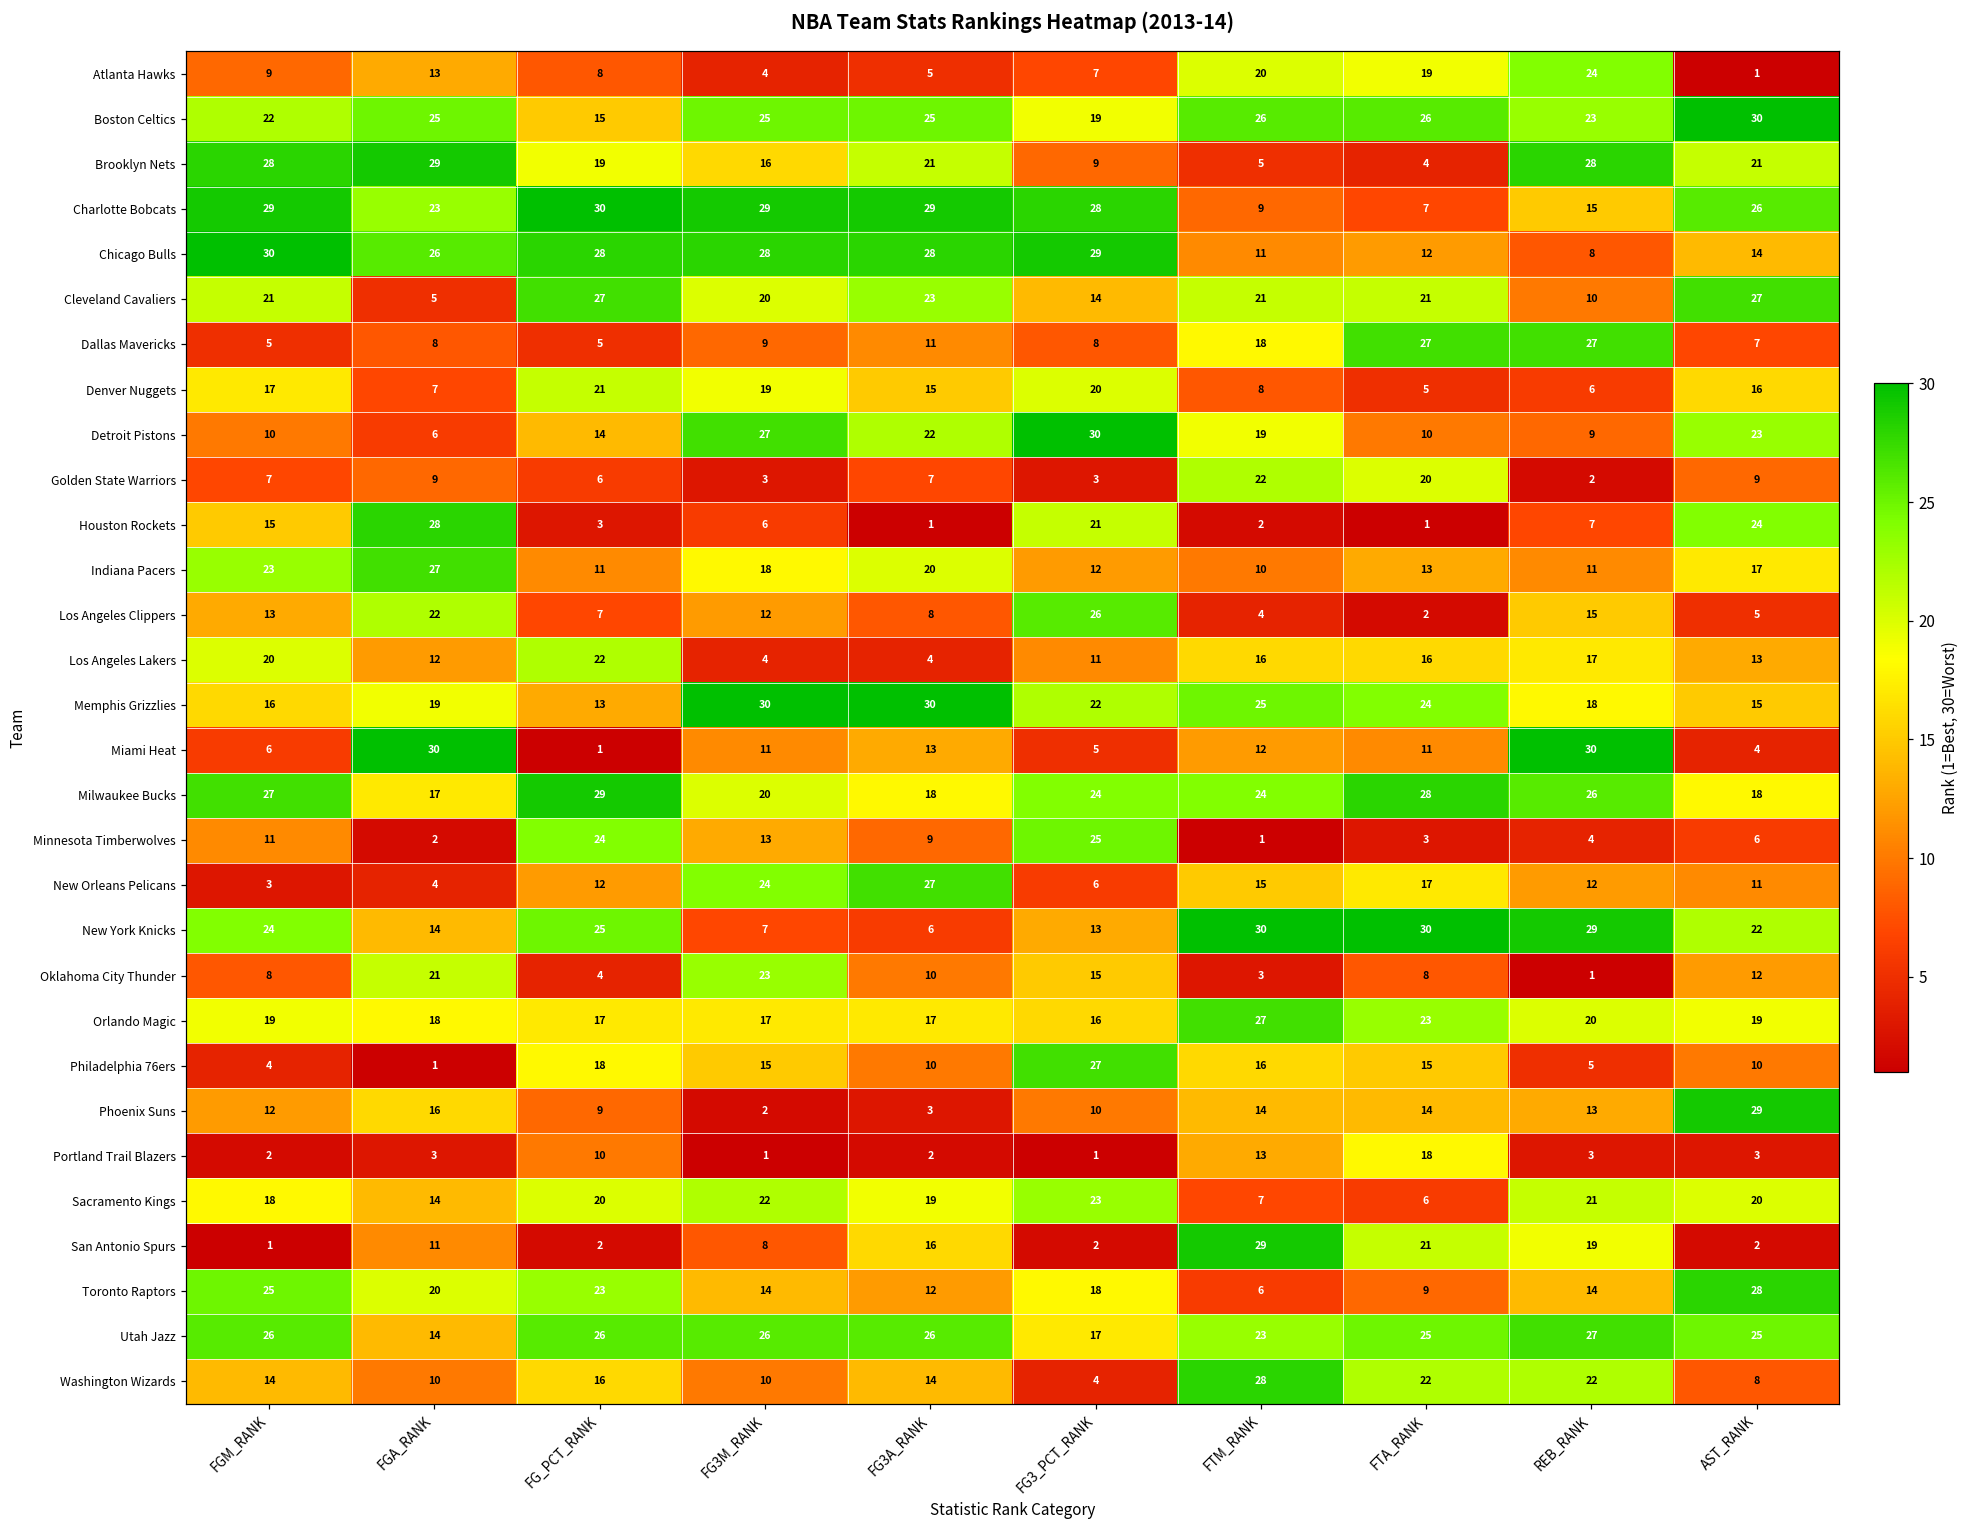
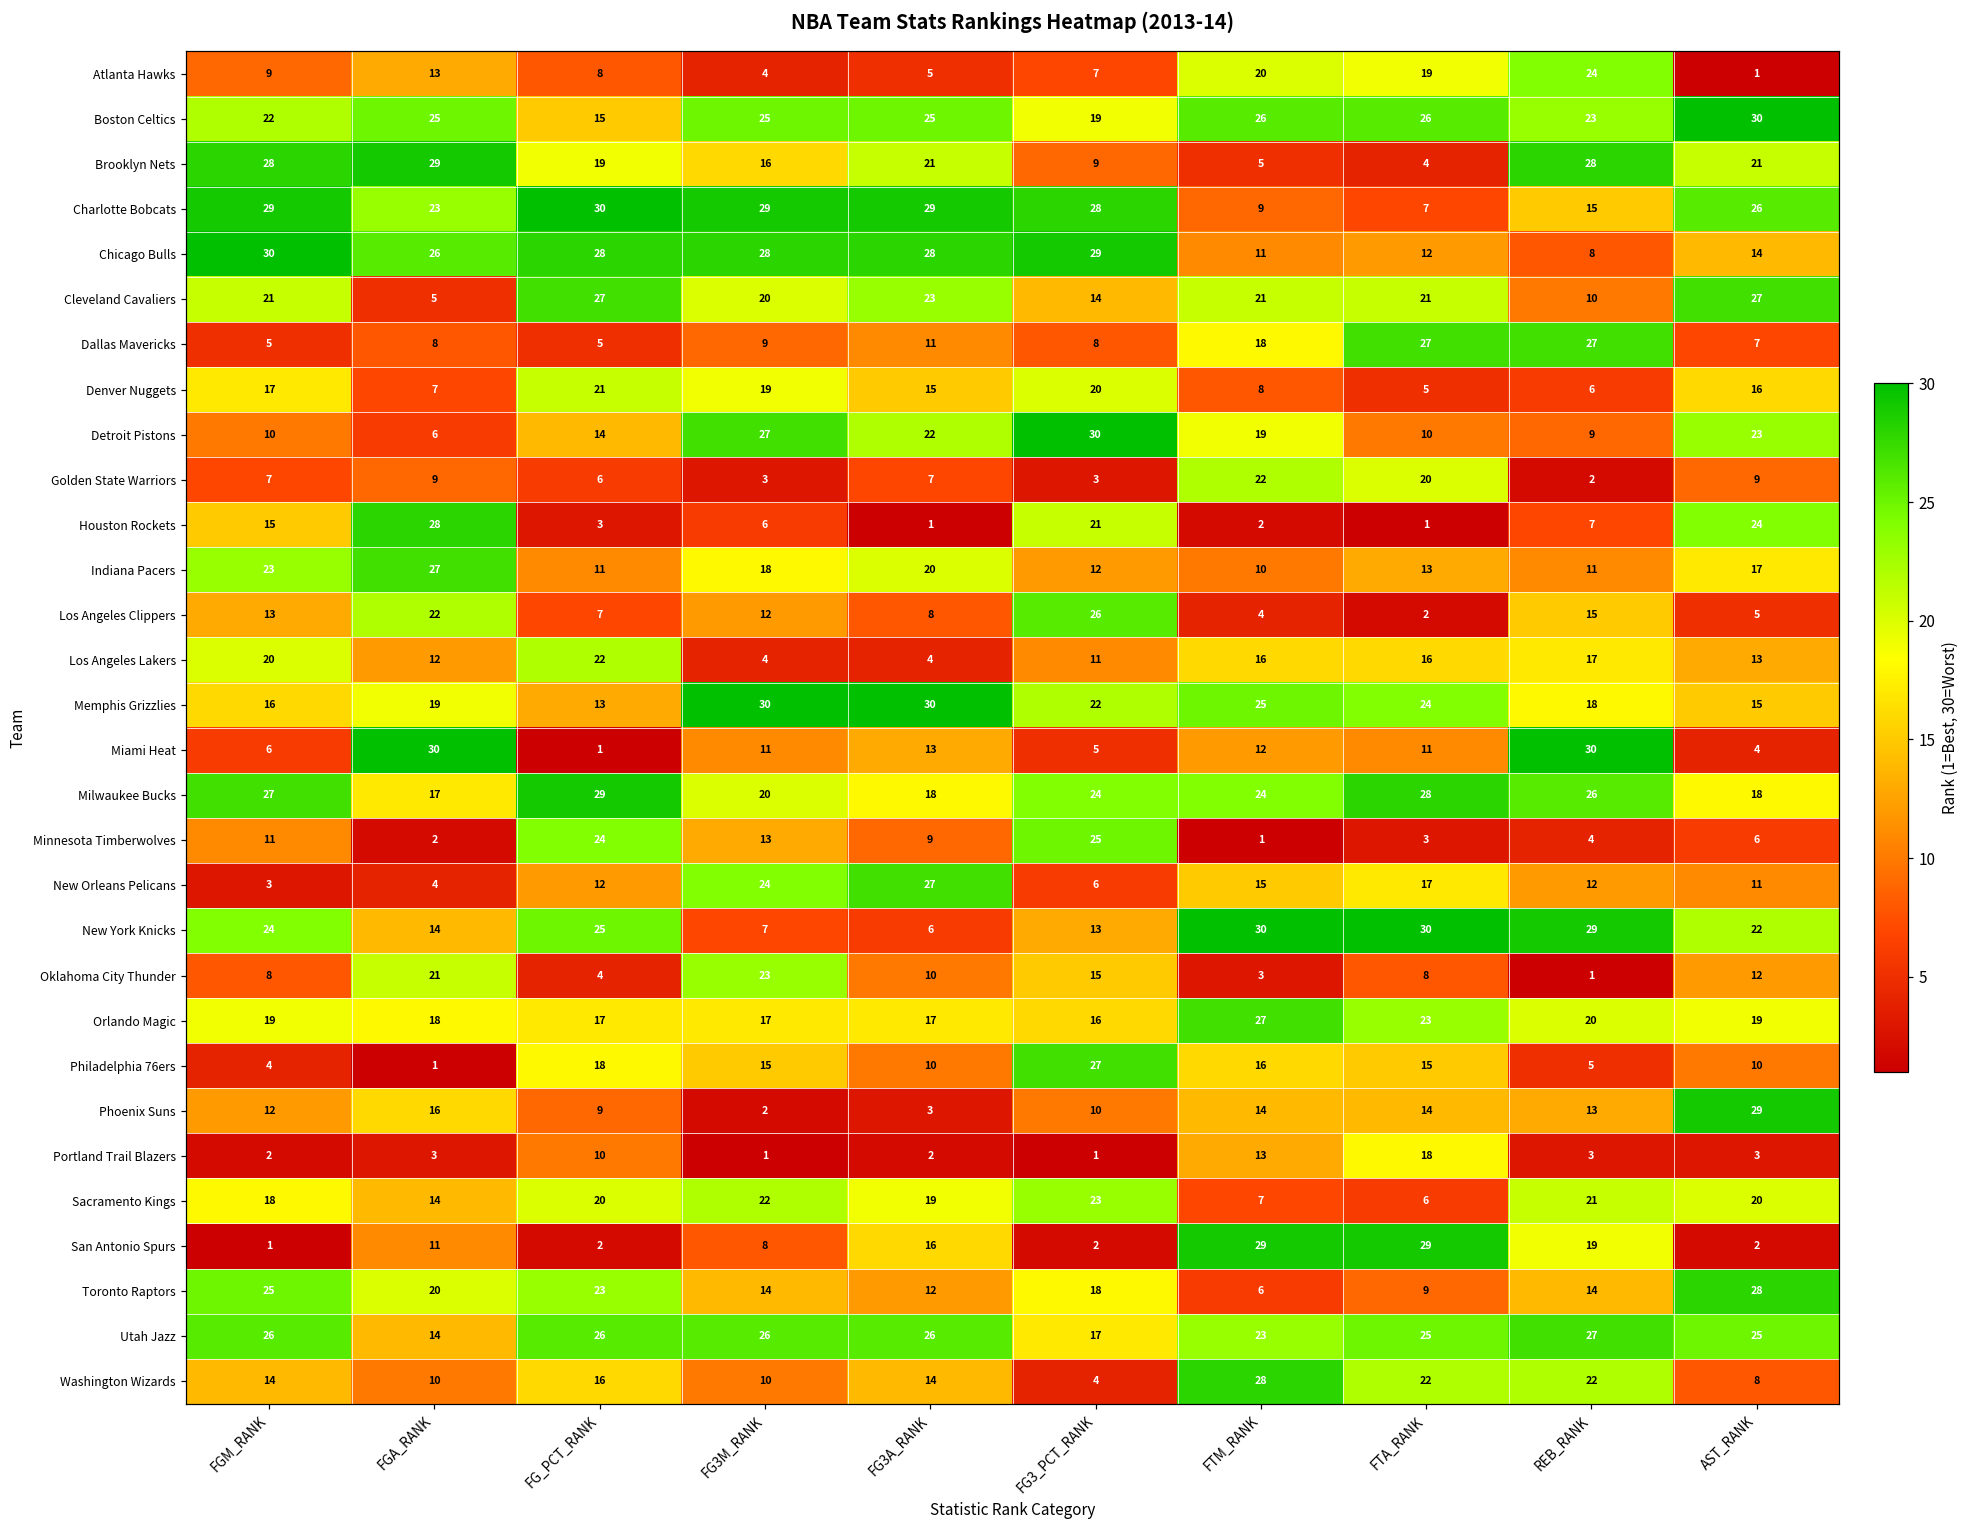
San Antonio Spurs, FTA_RANK: 21 -> 29
